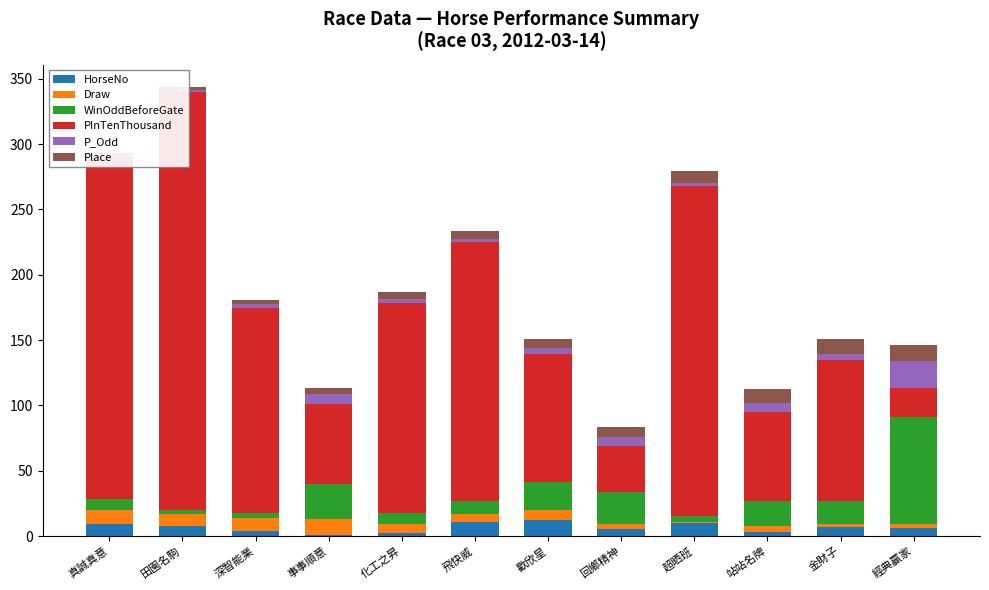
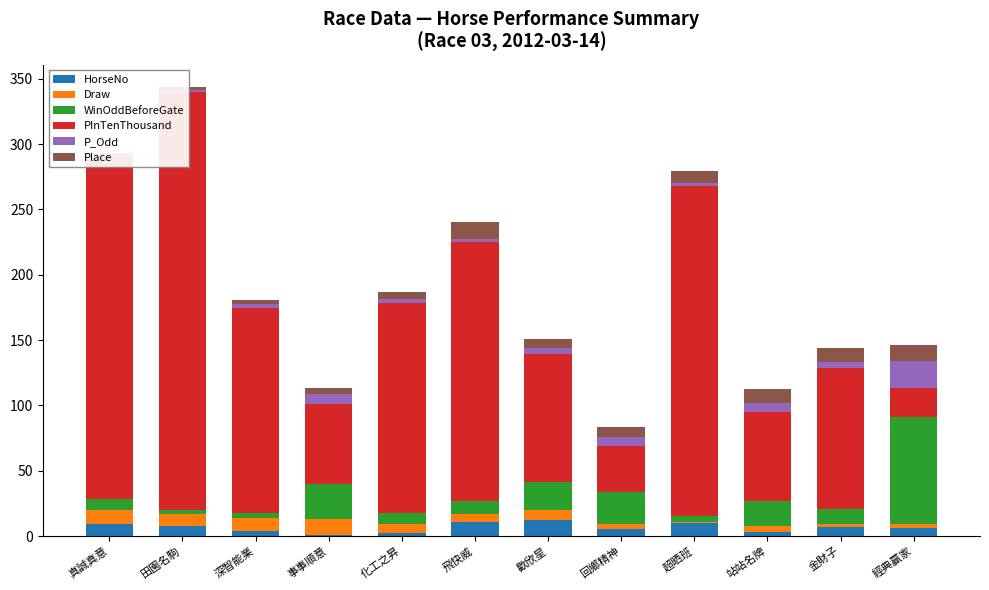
Place, 飛快威: 6 -> 13
WinOddBeforeGate, 金財子: 18 -> 12
